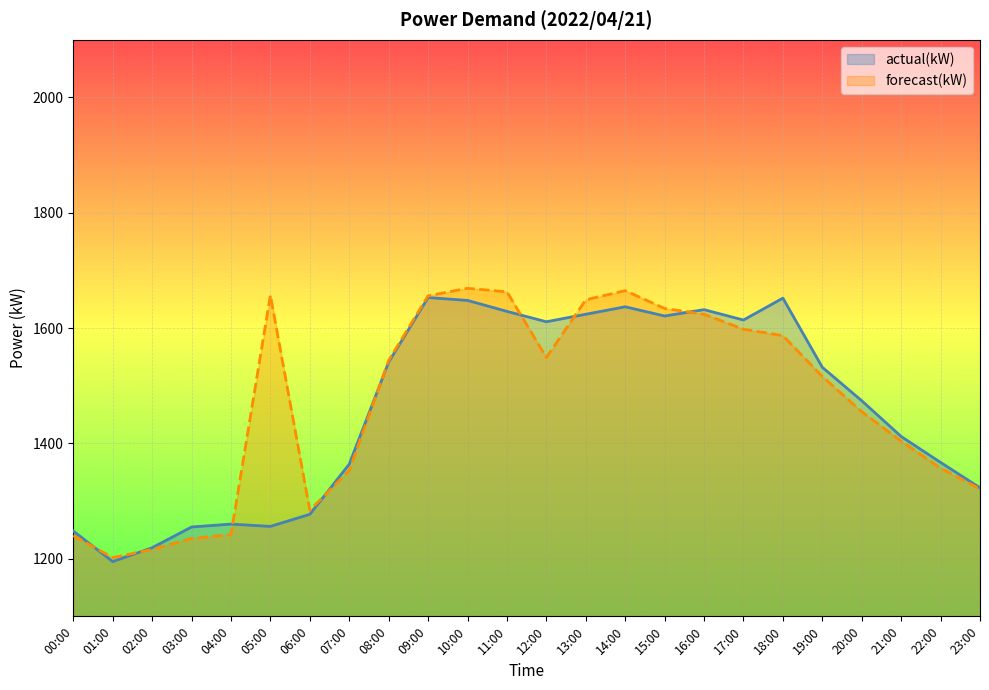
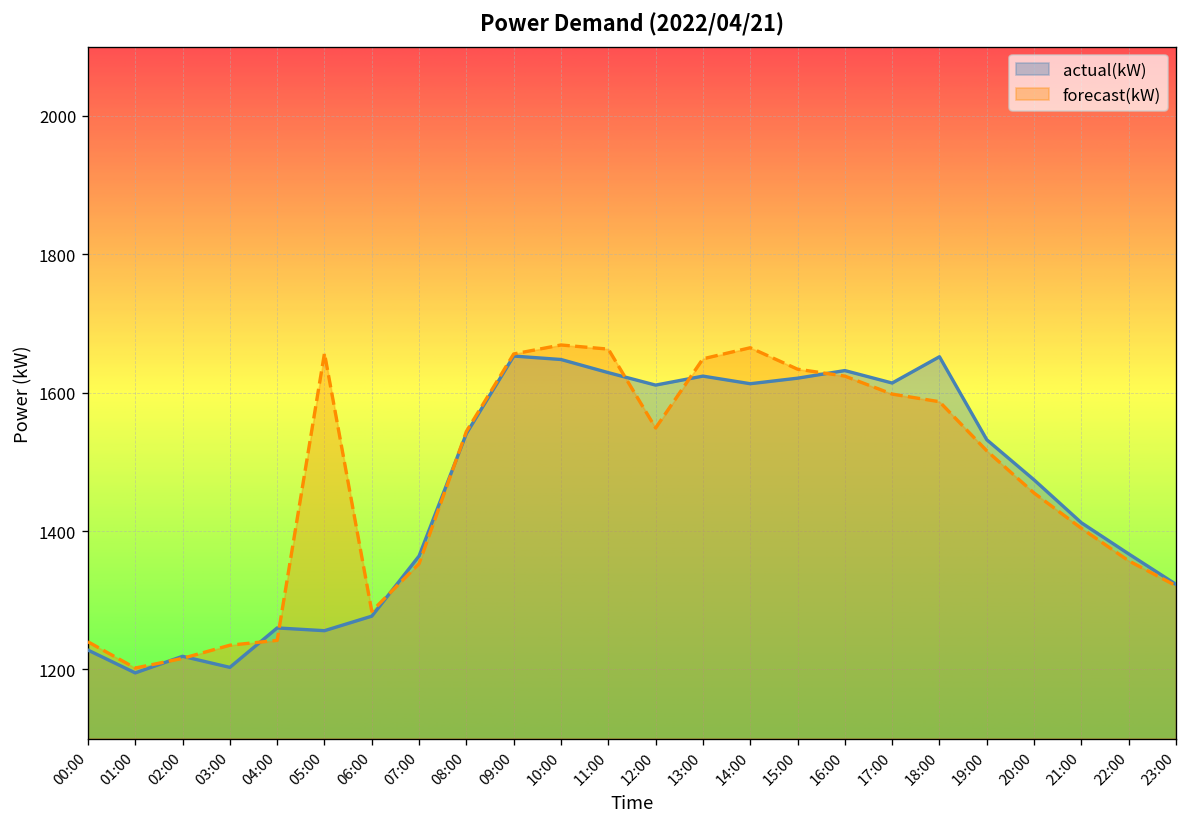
actual(kW), 00:00: 1250 -> 1230
actual(kW), 03:00: 1260 -> 1200
actual(kW), 14:00: 1640 -> 1610
